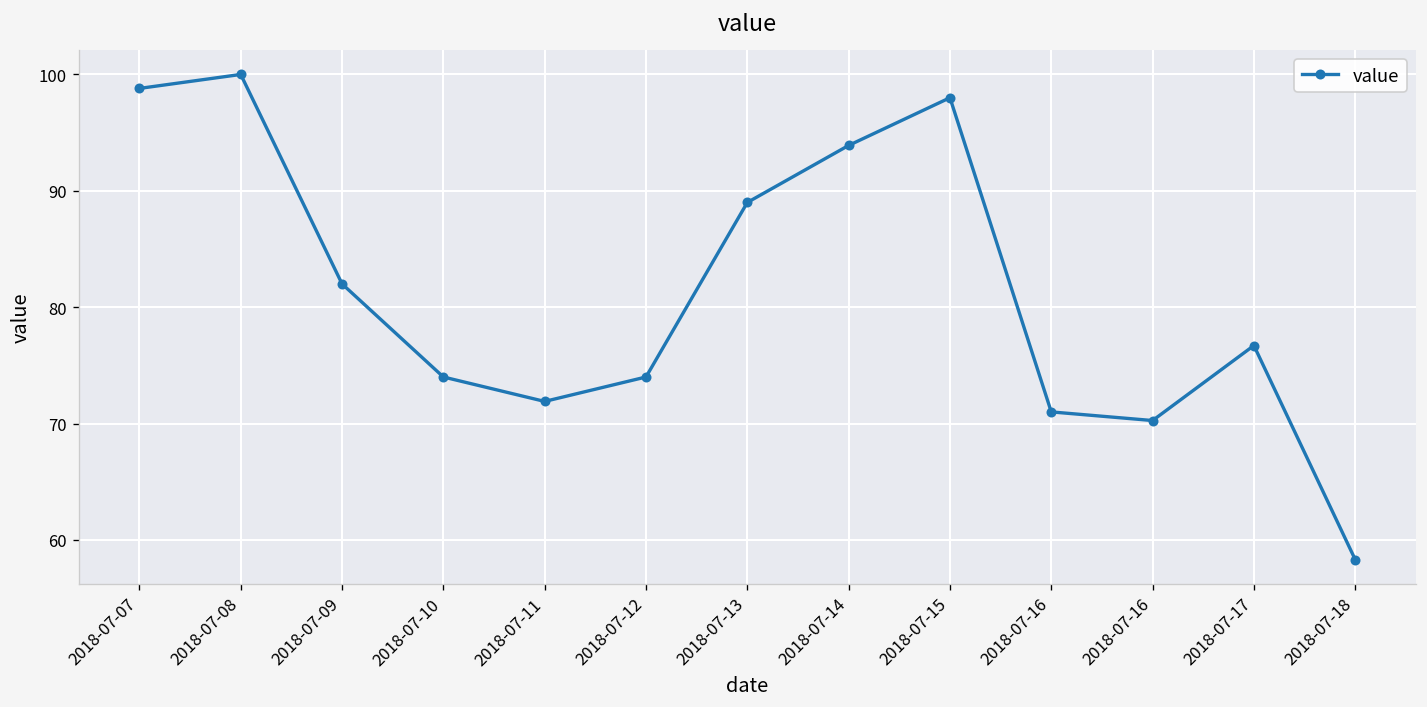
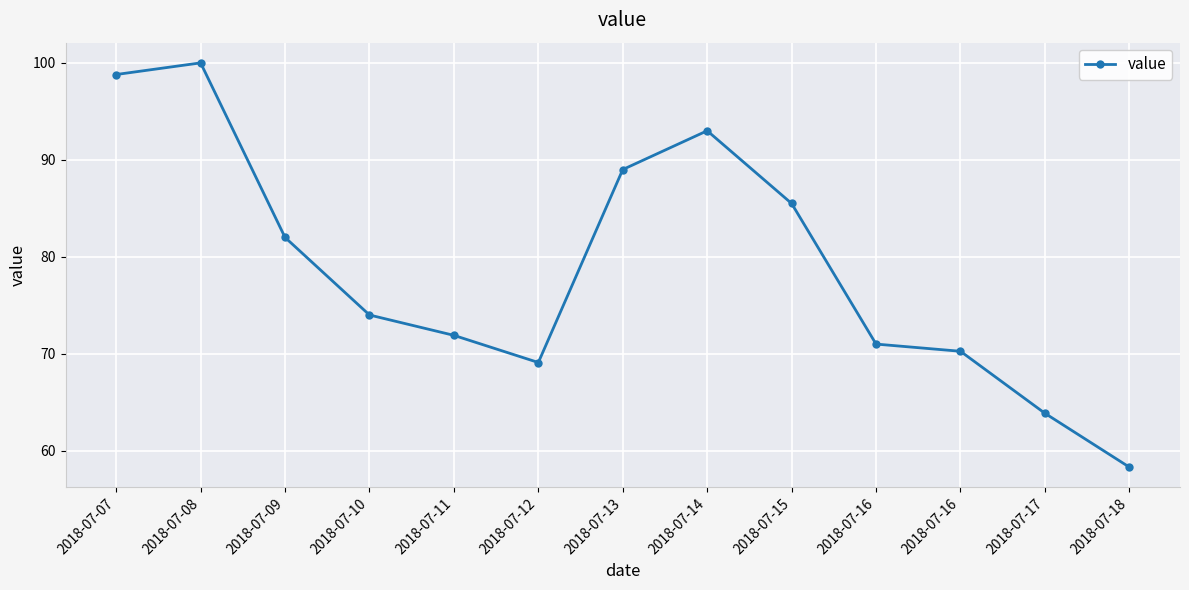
2018-07-12: 74 -> 69
2018-07-14: 94 -> 93
2018-07-15: 98 -> 86
2018-07-17: 77 -> 64
